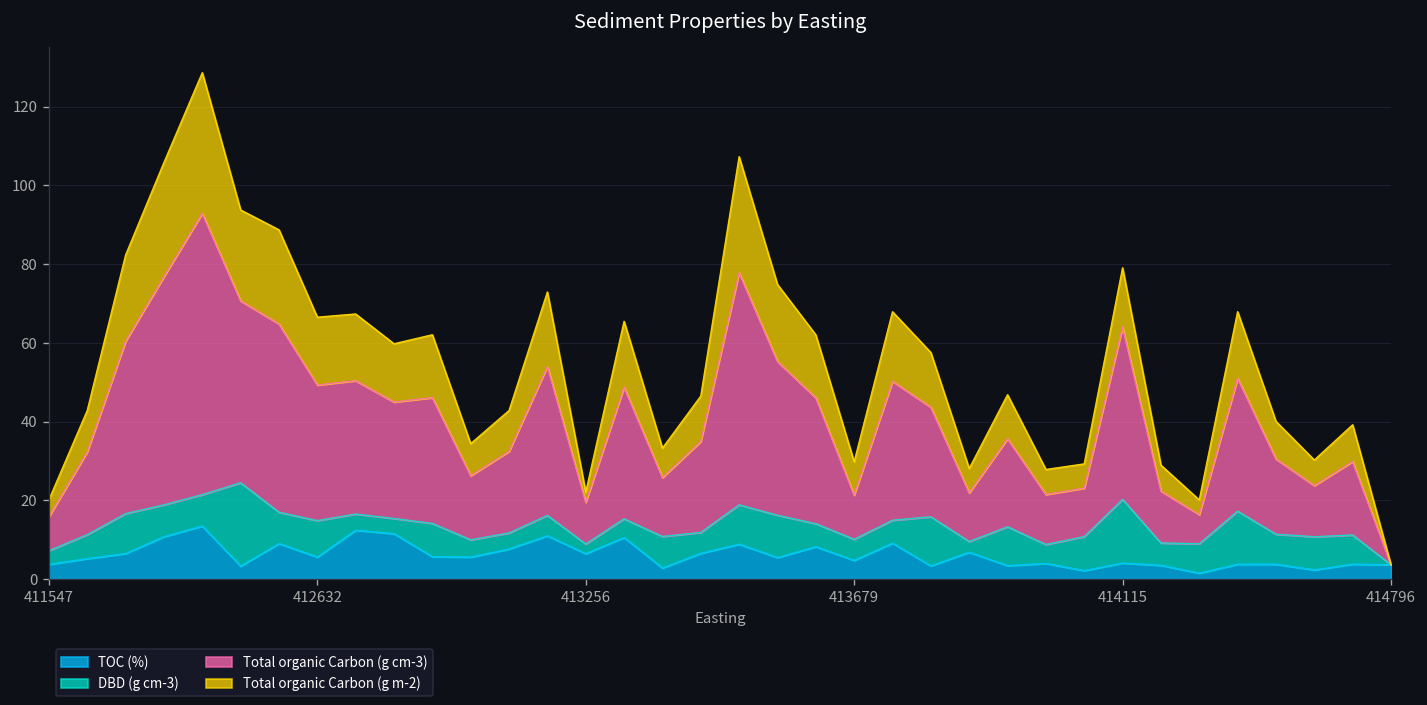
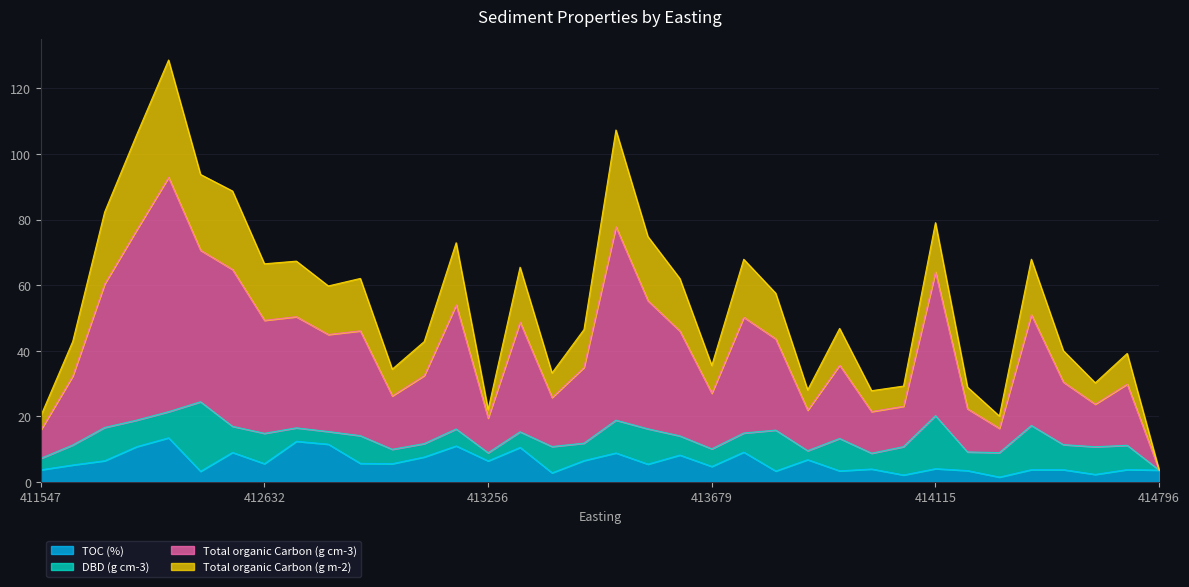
Total organic Carbon (g cm-3), 413679: 11 -> 17
